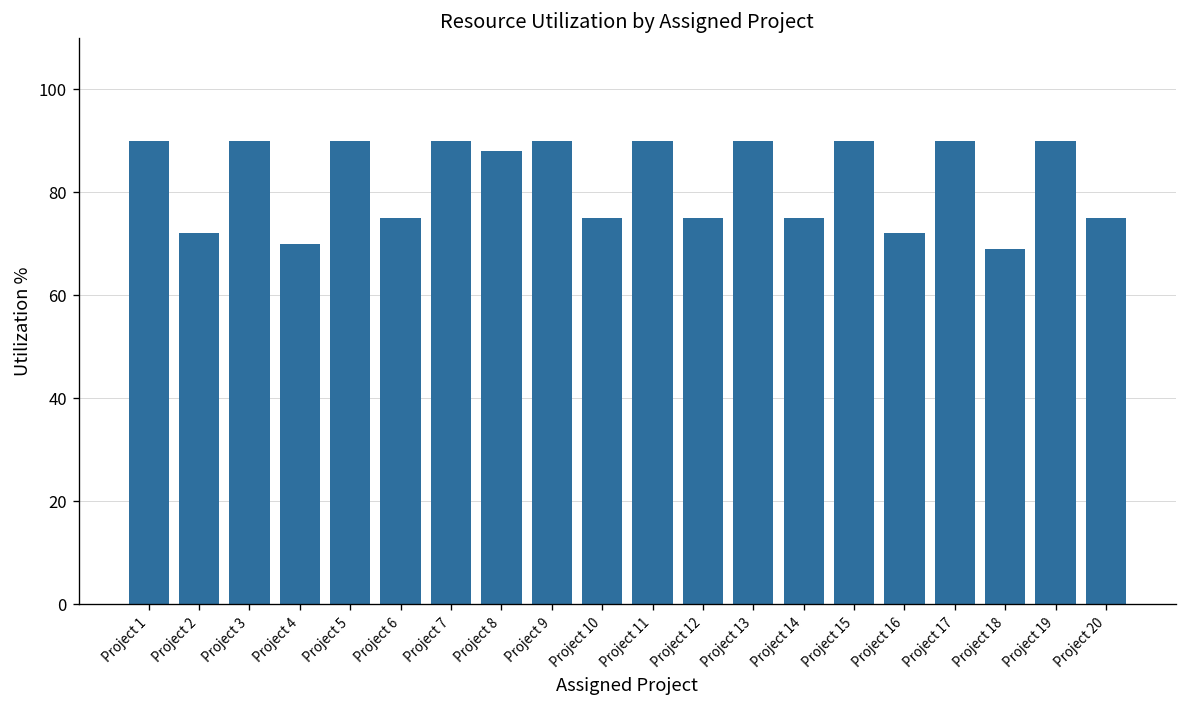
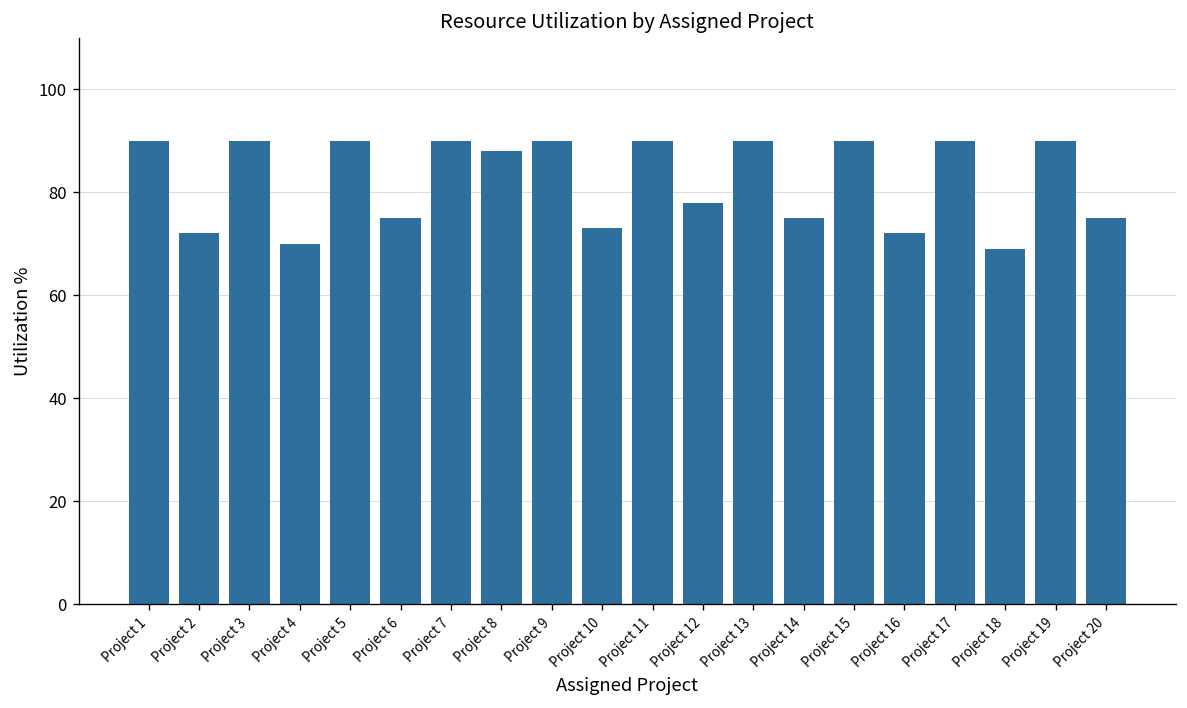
Project 10: 75 -> 73
Project 12: 75 -> 78
